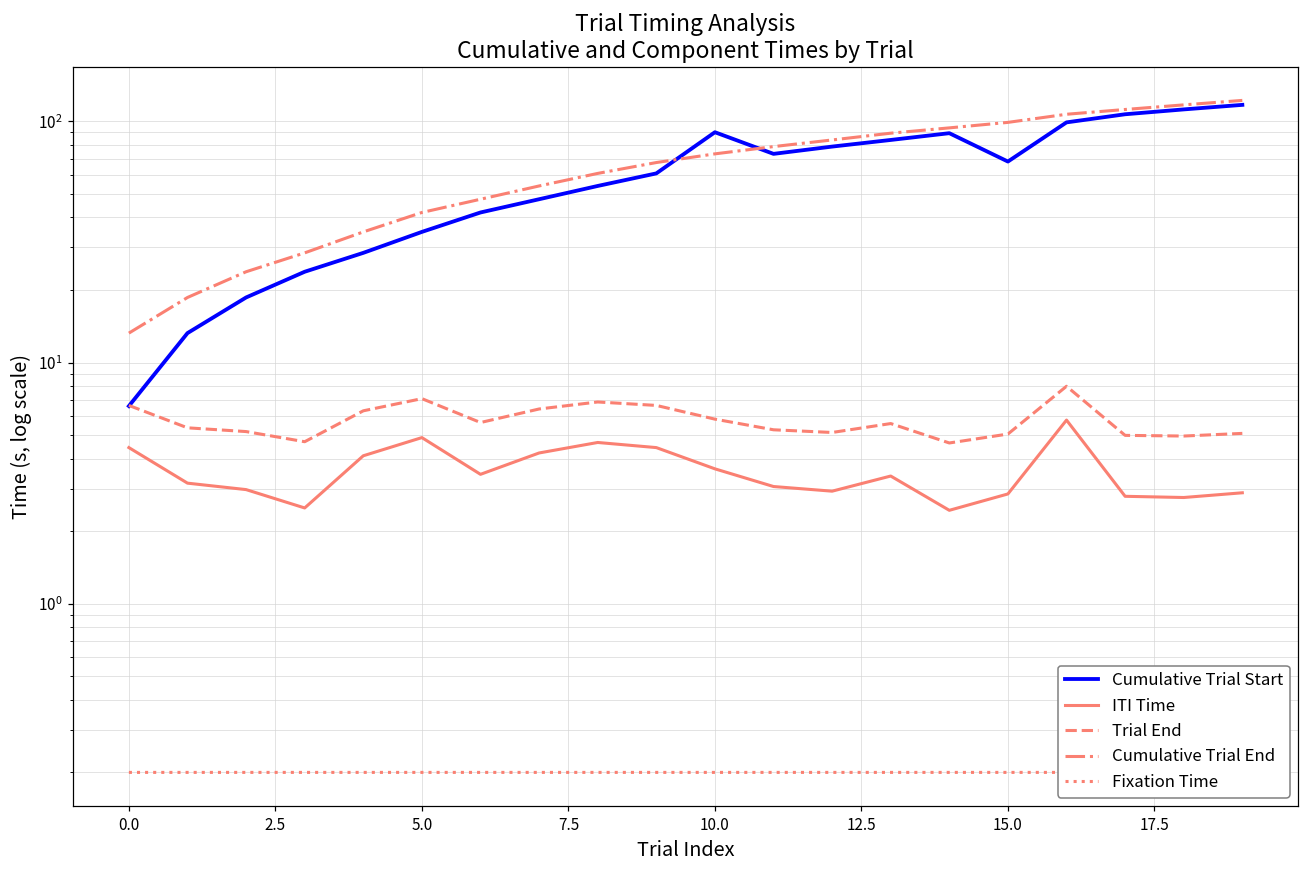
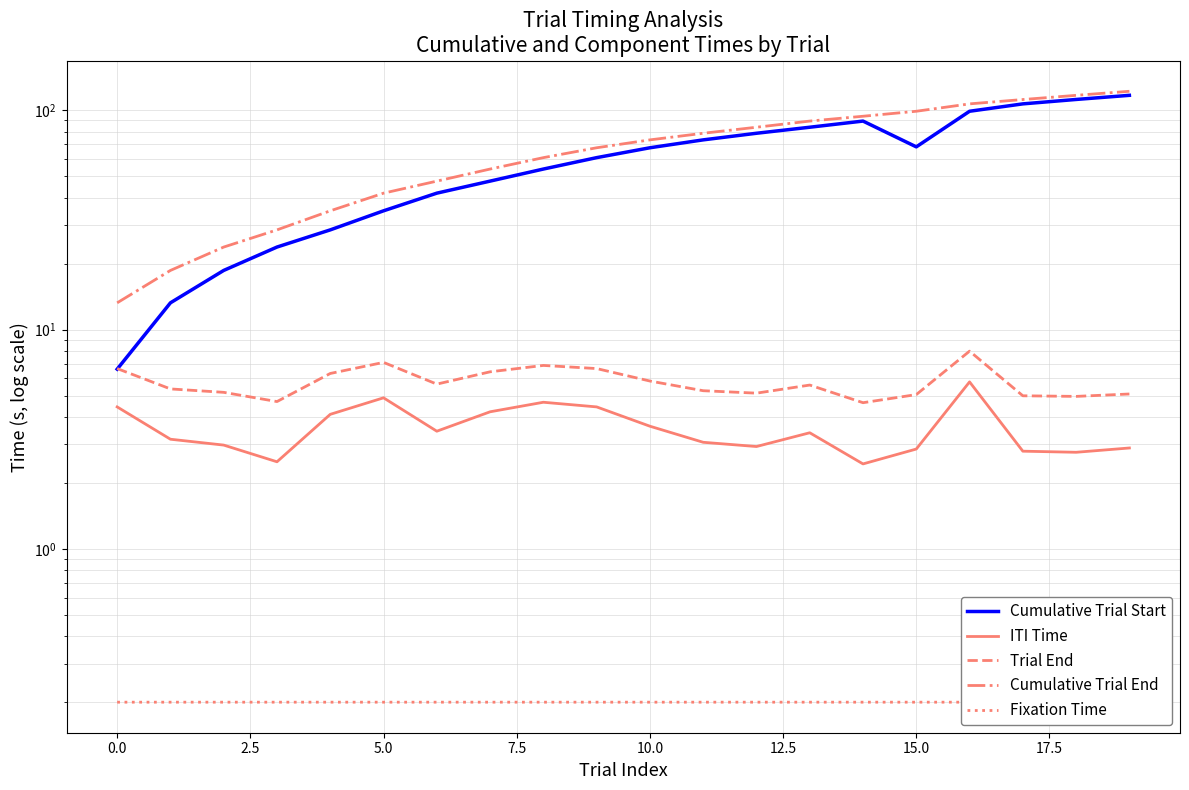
Cumulative Trial Start, 10.0: 90 -> 67
